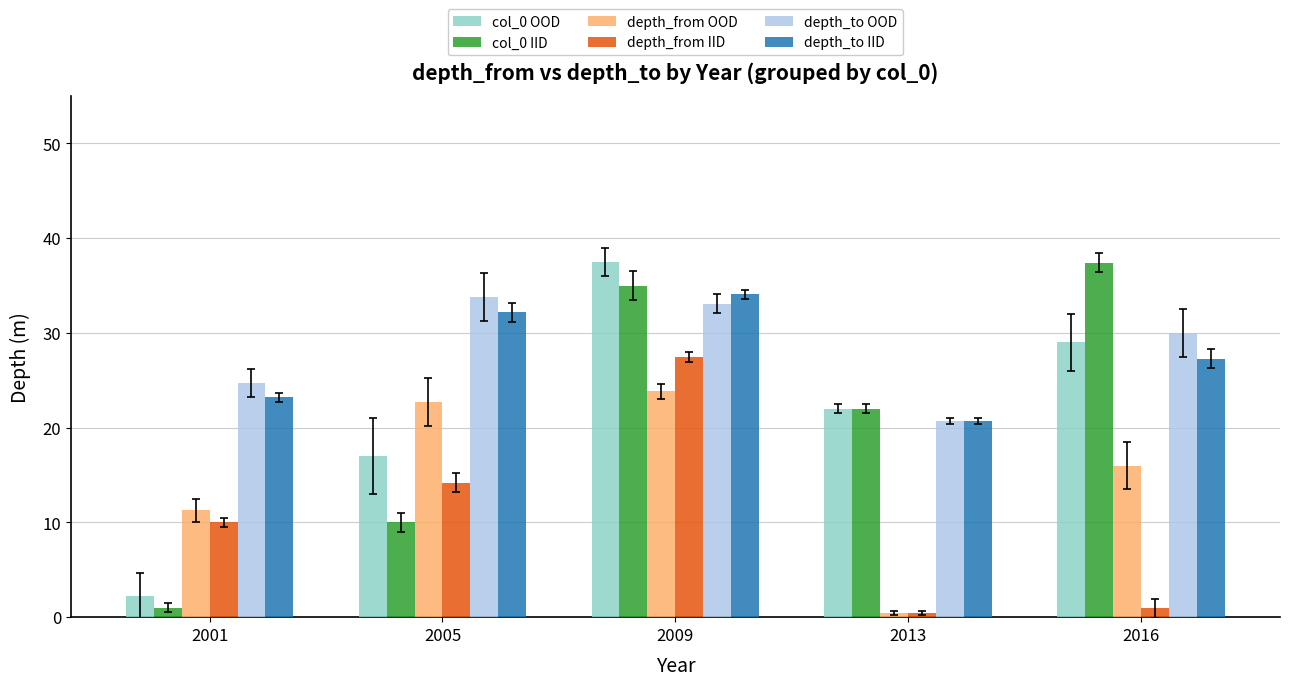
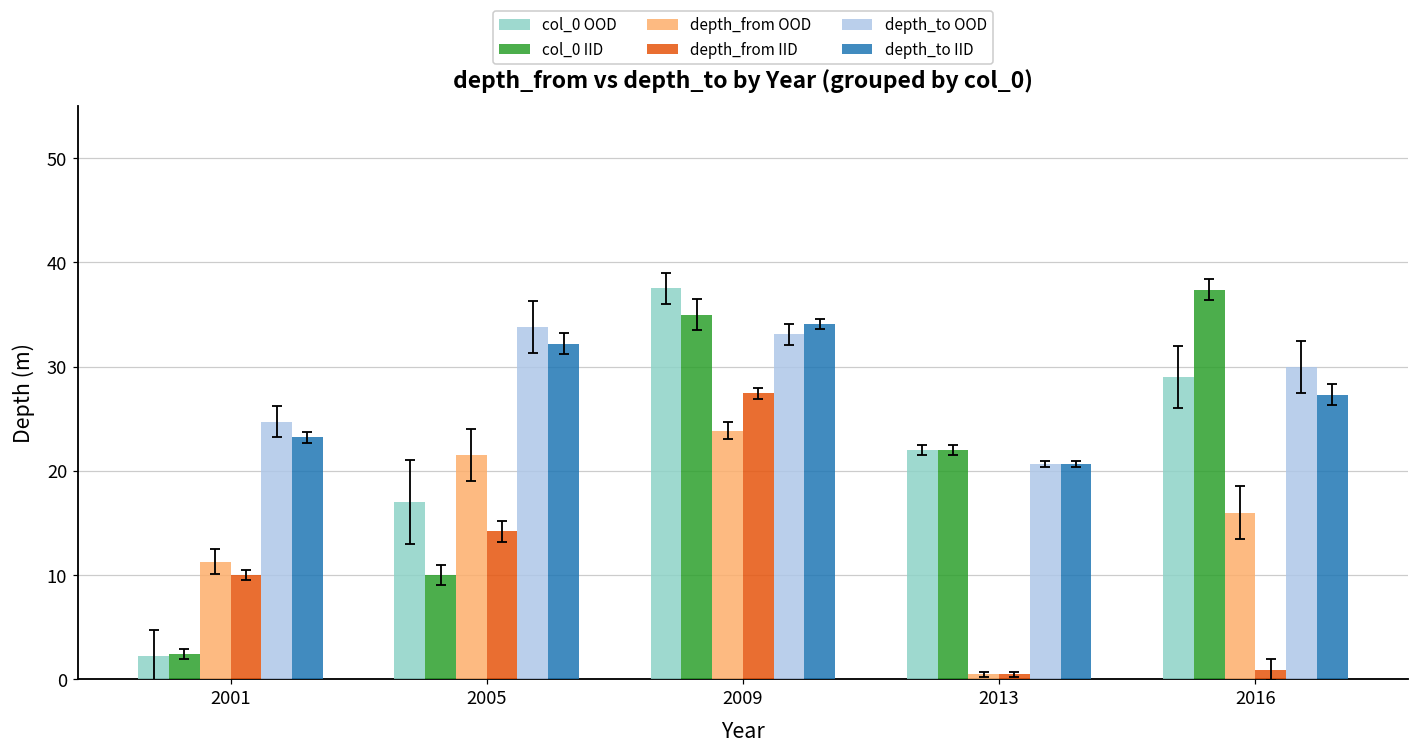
col_0 IID, 2001: 1 -> 2
depth_from OOD, 2005: 23 -> 22
